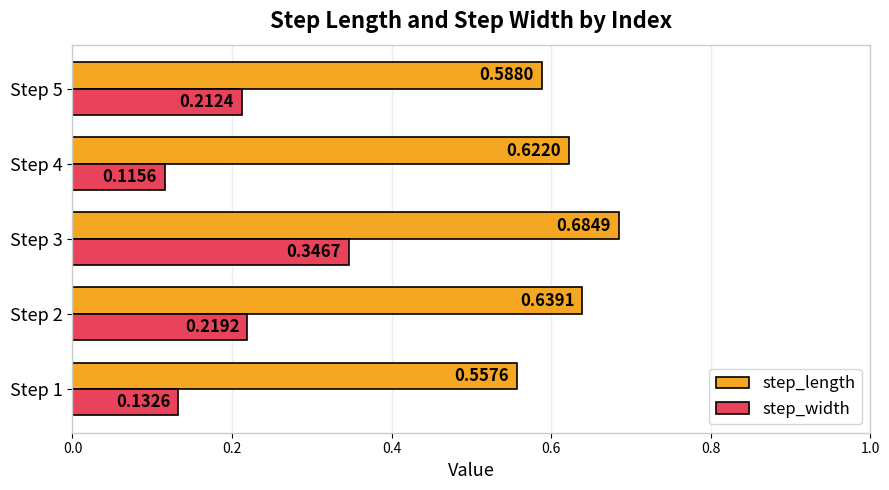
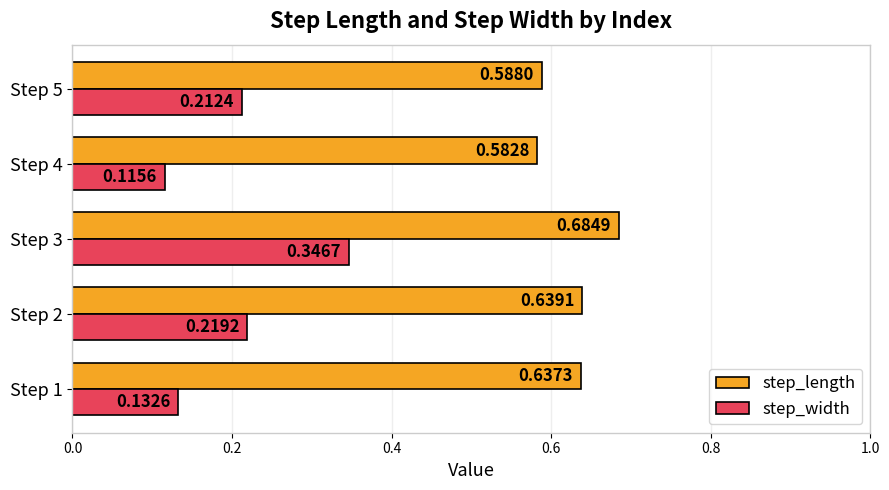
step_length, Step 4: 0.6220 -> 0.5828
step_length, Step 1: 0.5576 -> 0.6373
